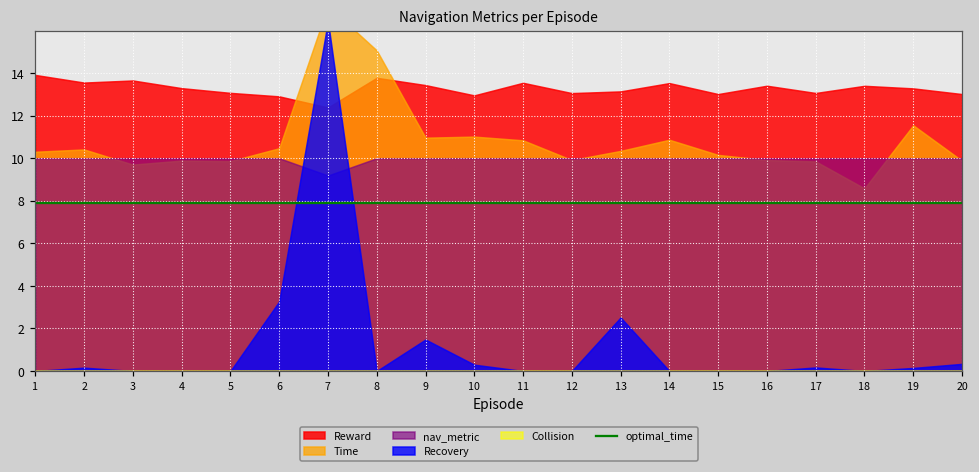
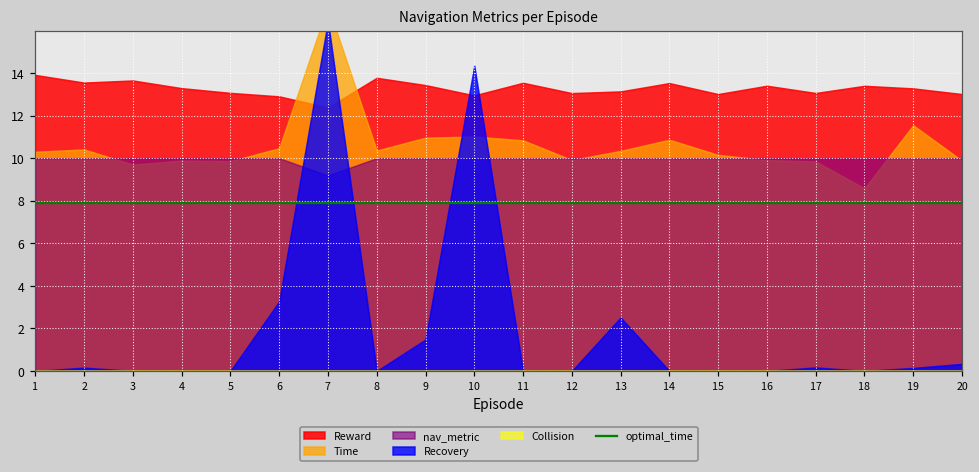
Time, 8: 15.1 -> 10.4
Recovery, 10: 0.3 -> 14.3
